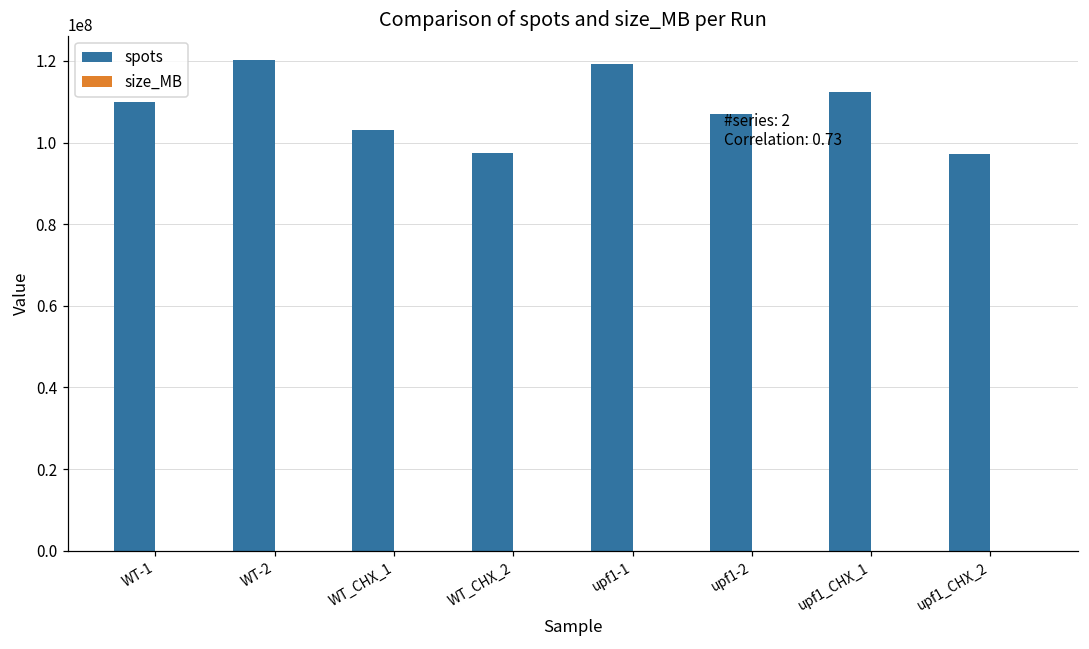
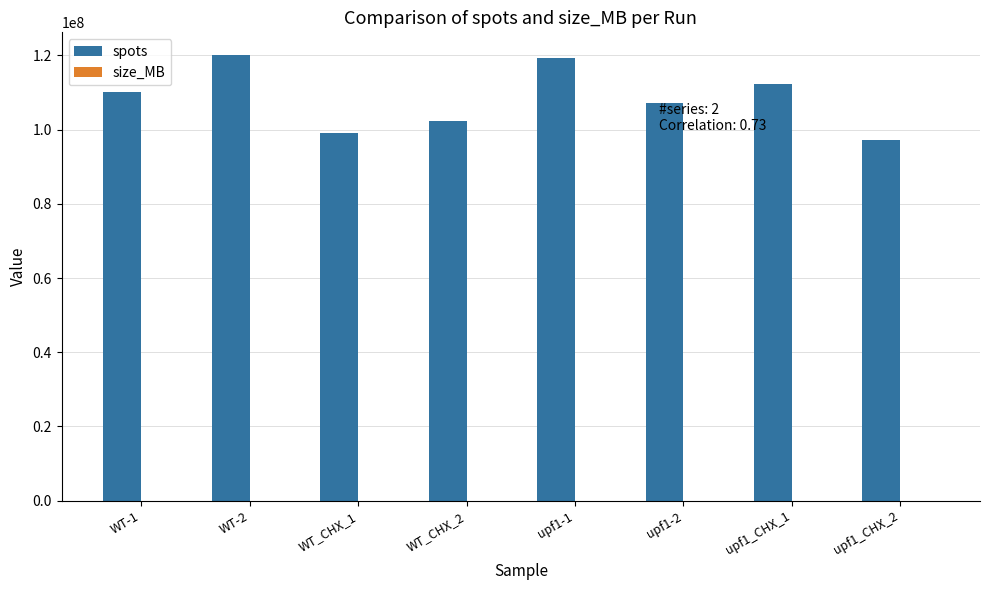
spots, WT_CHX_1: 103000000 -> 99000000
spots, WT_CHX_2: 97000000 -> 102000000
